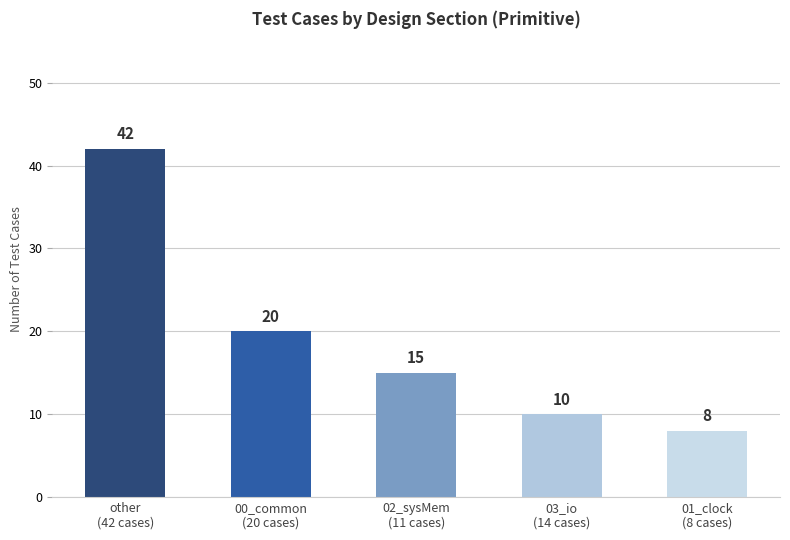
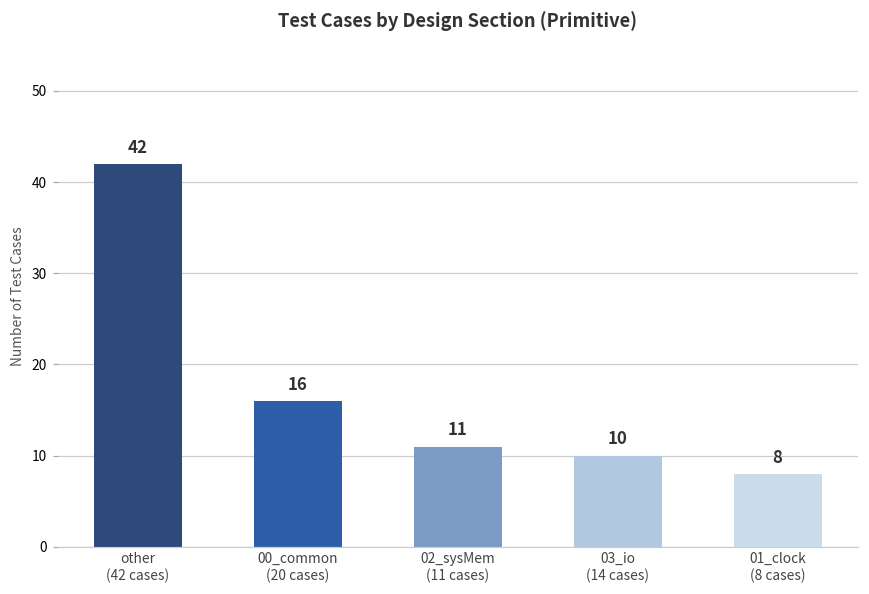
00_common (20 cases): 20 -> 16
02_sysMem (11 cases): 15 -> 11
